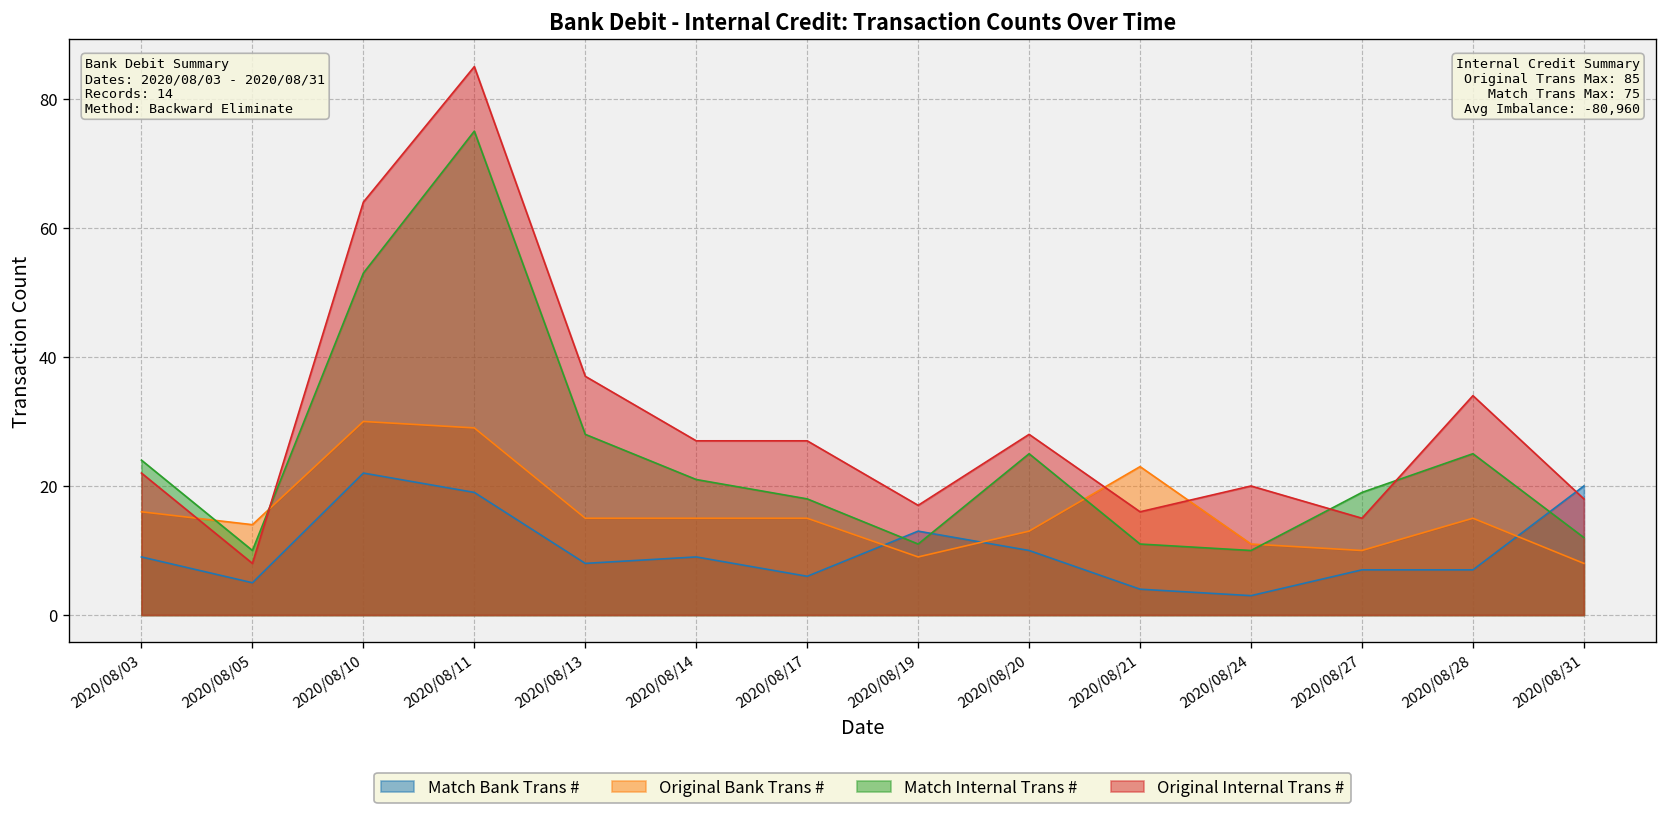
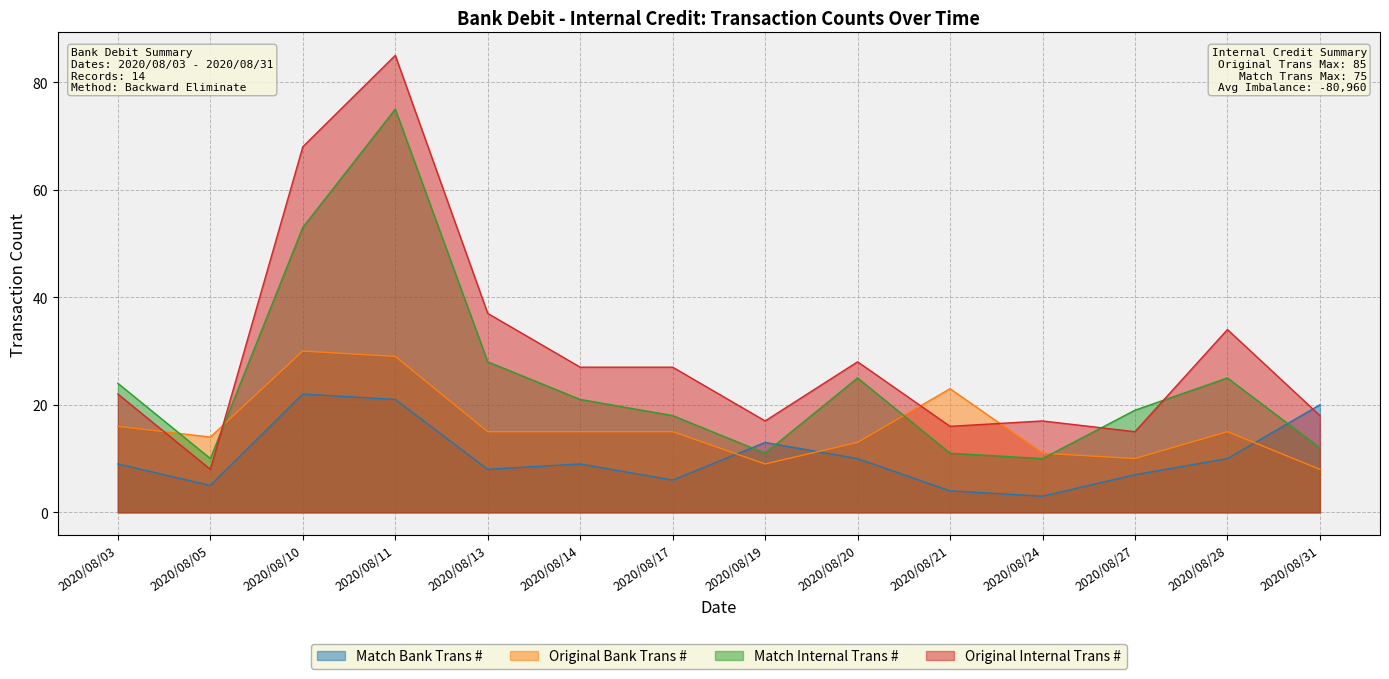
Original Internal Trans #, 2020/08/10: 64 -> 68
Match Bank Trans #, 2020/08/11: 19 -> 21
Original Internal Trans #, 2020/08/24: 20 -> 17
Match Bank Trans #, 2020/08/28: 7 -> 10
